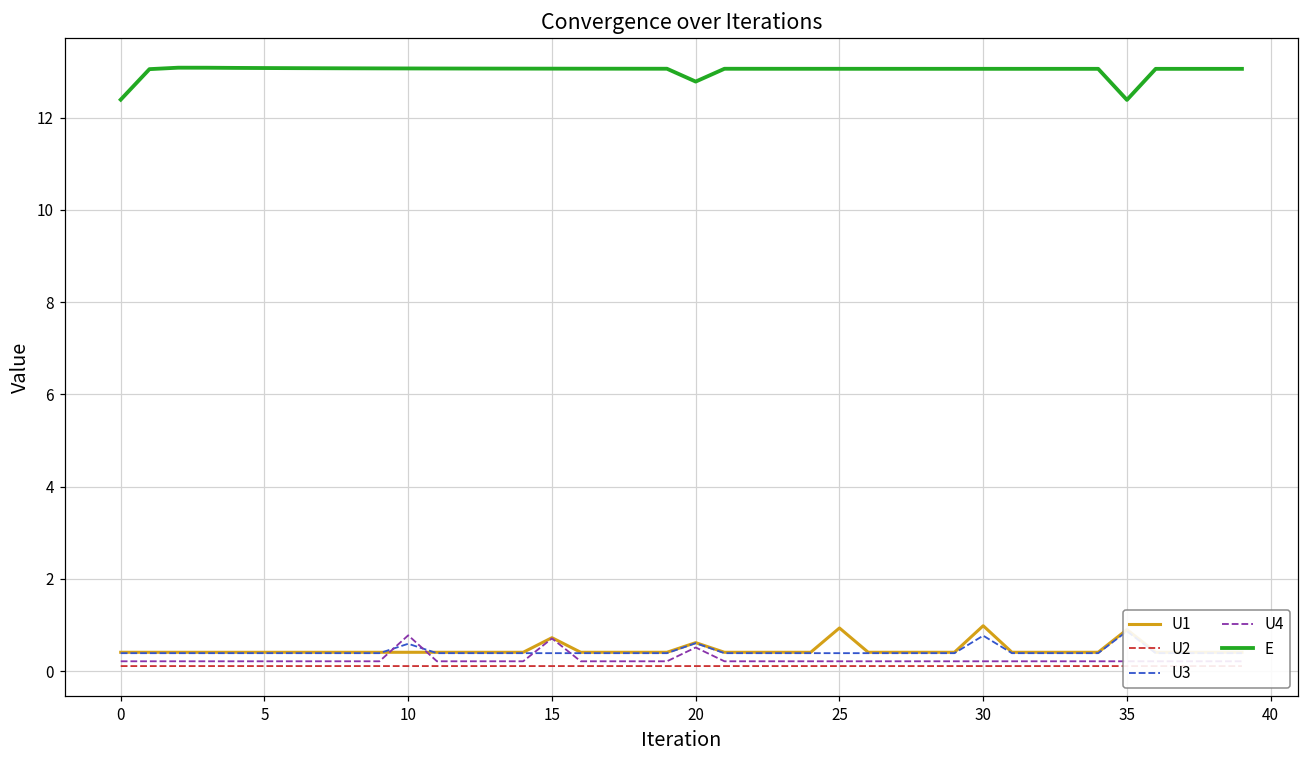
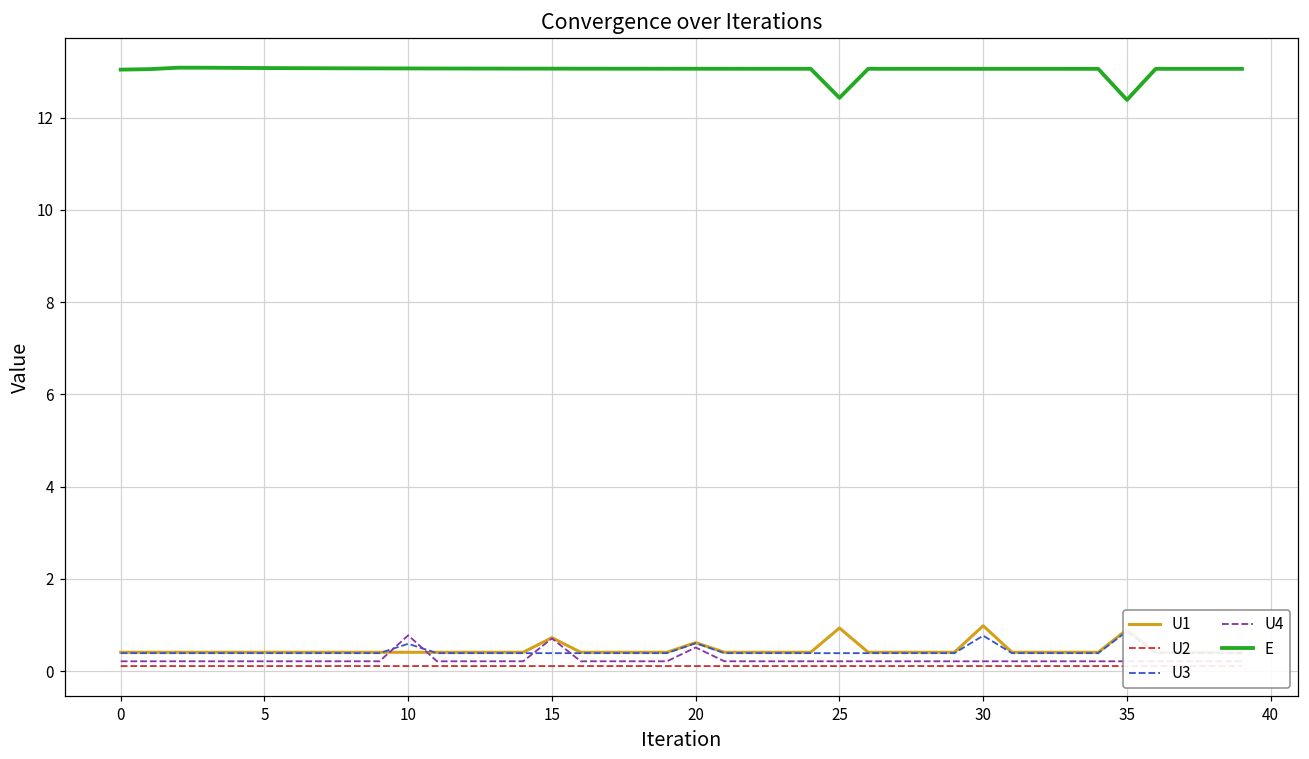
E, 0: 12.4 -> 13.0
E, 20: 12.8 -> 13.1
E, 25: 13.1 -> 12.4
